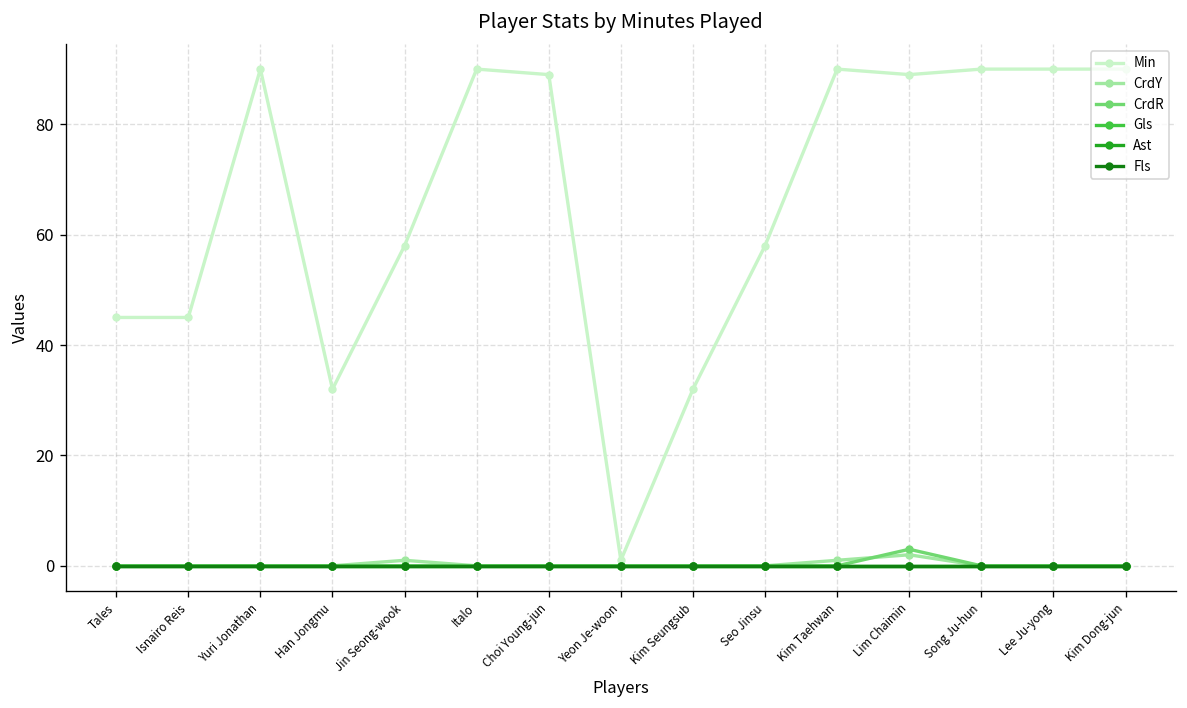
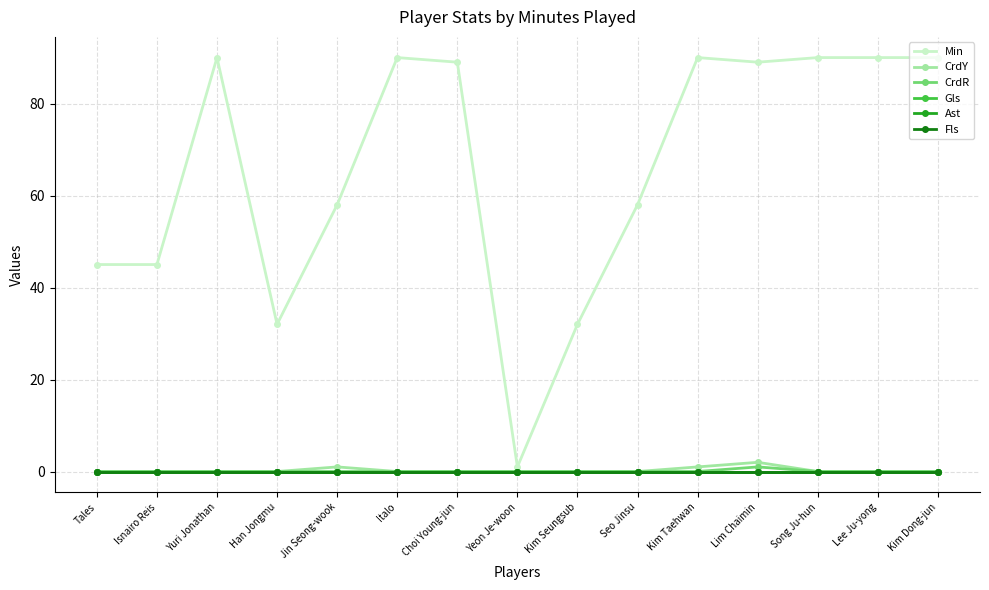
CrdR, Lim Chaimin: 3 -> 1
